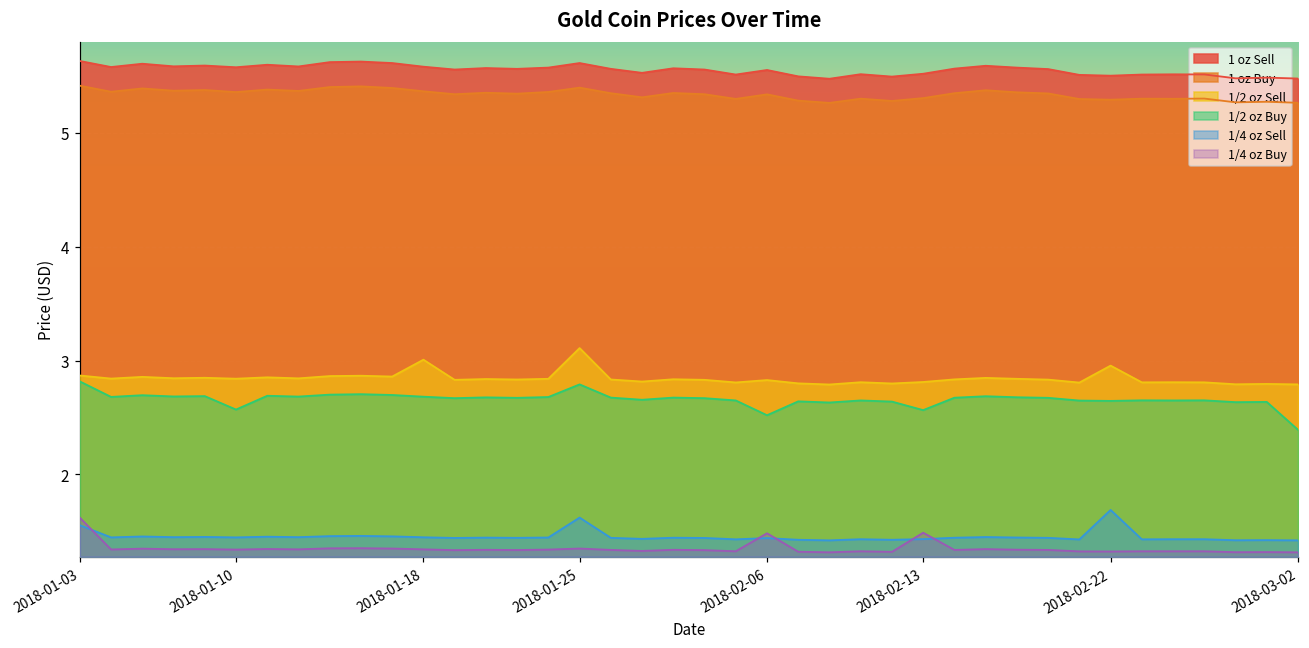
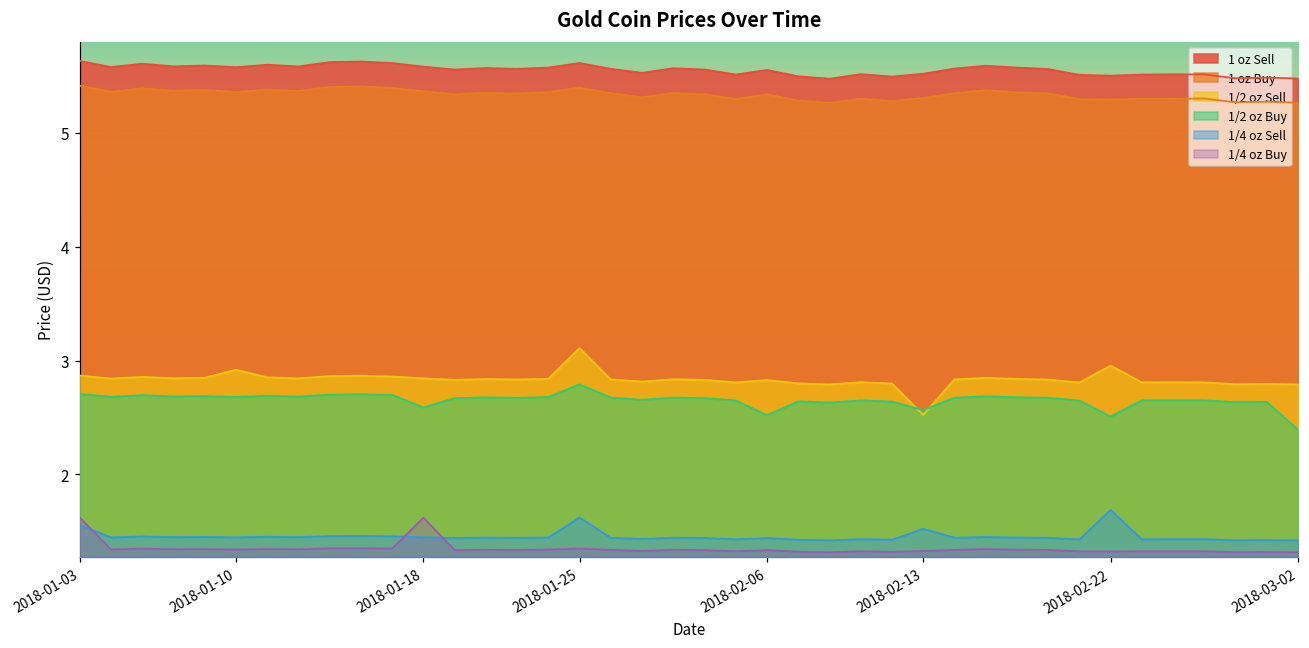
1/2 oz Buy, 2018-01-03: 2.82 -> 2.71
1/2 oz Sell, 2018-01-10: 2.84 -> 2.92
1/2 oz Buy, 2018-01-10: 2.57 -> 2.68
1/2 oz Sell, 2018-01-18: 3.01 -> 2.84
1/2 oz Buy, 2018-01-18: 2.68 -> 2.59
1/4 oz Buy, 2018-01-18: 1.34 -> 1.62
1/4 oz Buy, 2018-02-06: 1.48 -> 1.34
1/2 oz Sell, 2018-02-13: 2.81 -> 2.52
1/4 oz Sell, 2018-02-13: 1.43 -> 1.52
1/4 oz Buy, 2018-02-13: 1.49 -> 1.33
1/2 oz Buy, 2018-02-22: 2.65 -> 2.51
